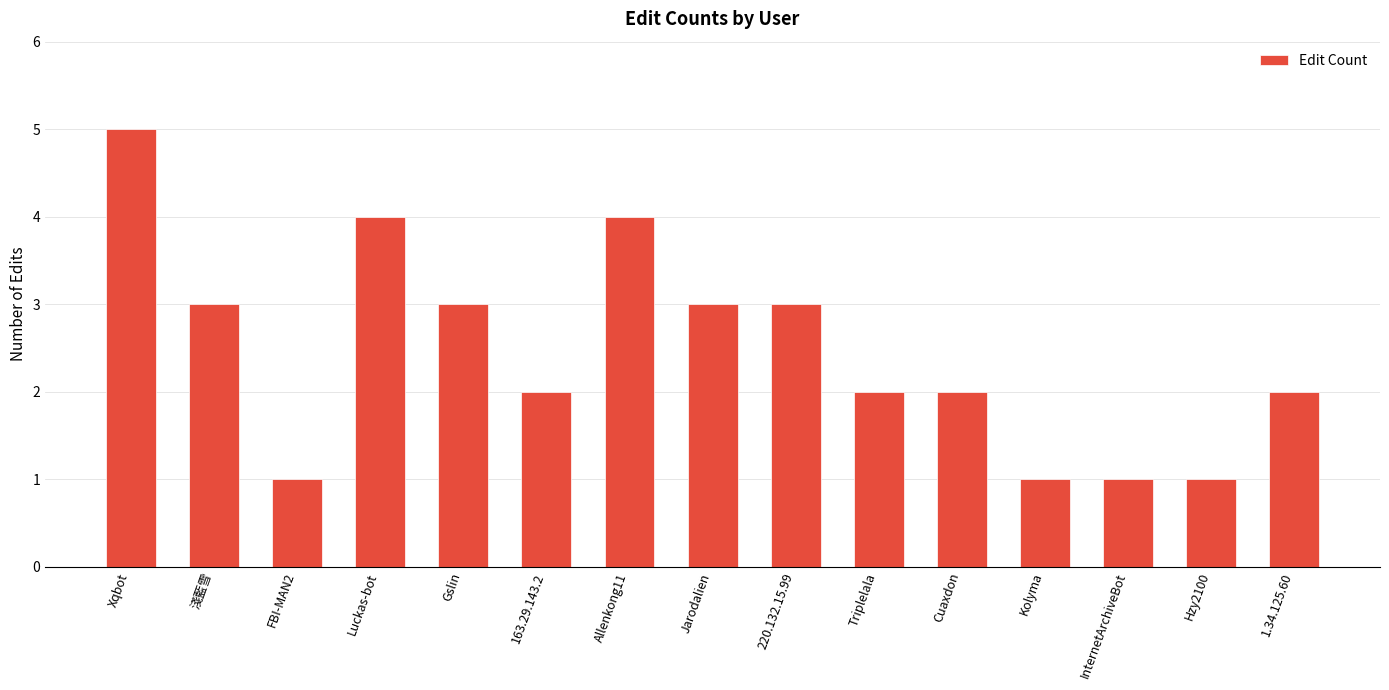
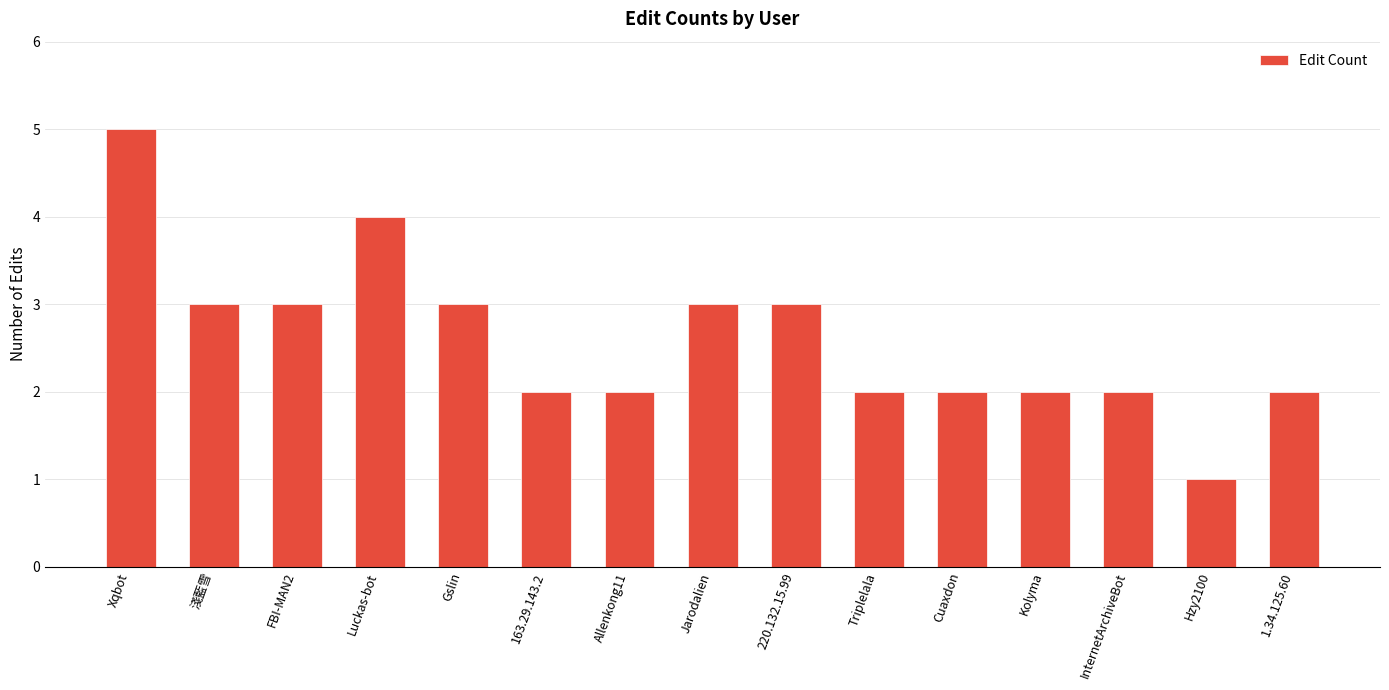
FBI-MAN2: 1 -> 3
Allenkong11: 4 -> 2
Kolyma: 1 -> 2
InternetArchiveBot: 1 -> 2
